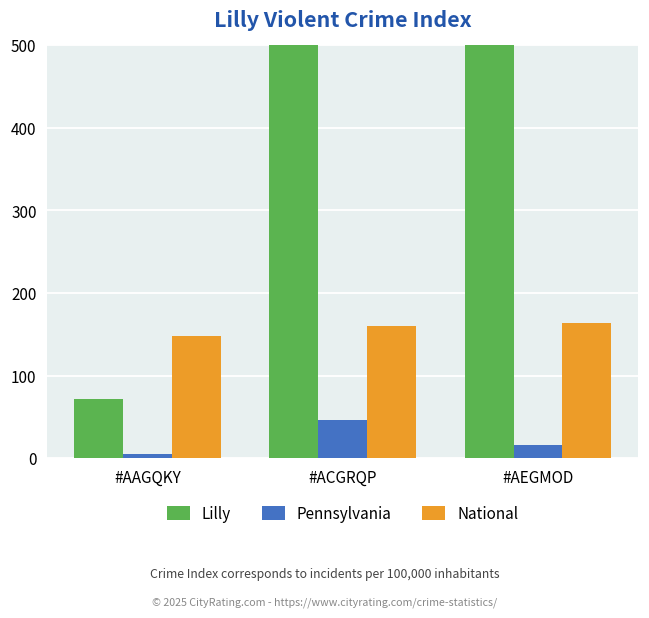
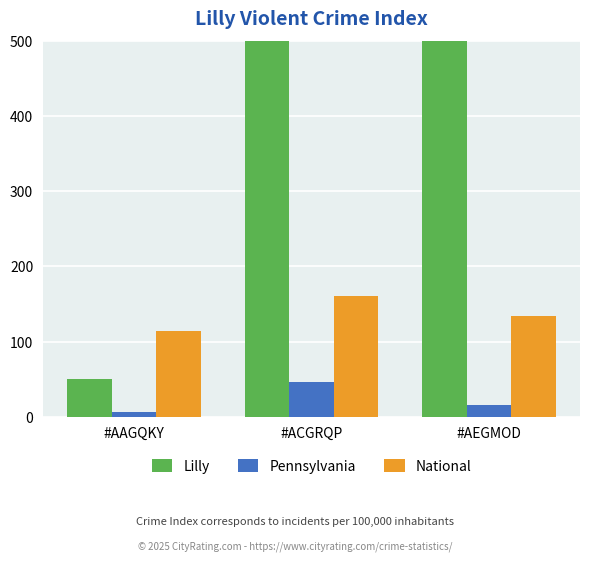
Lilly, #AAGQKY: 70 -> 50
National, #AAGQKY: 150 -> 110
National, #AEGMOD: 160 -> 130
